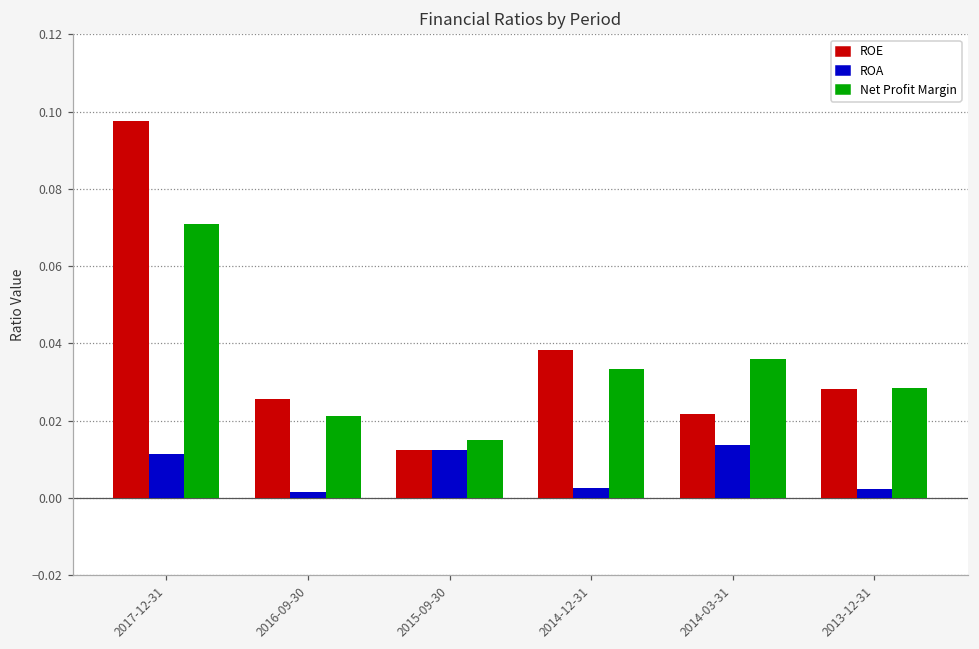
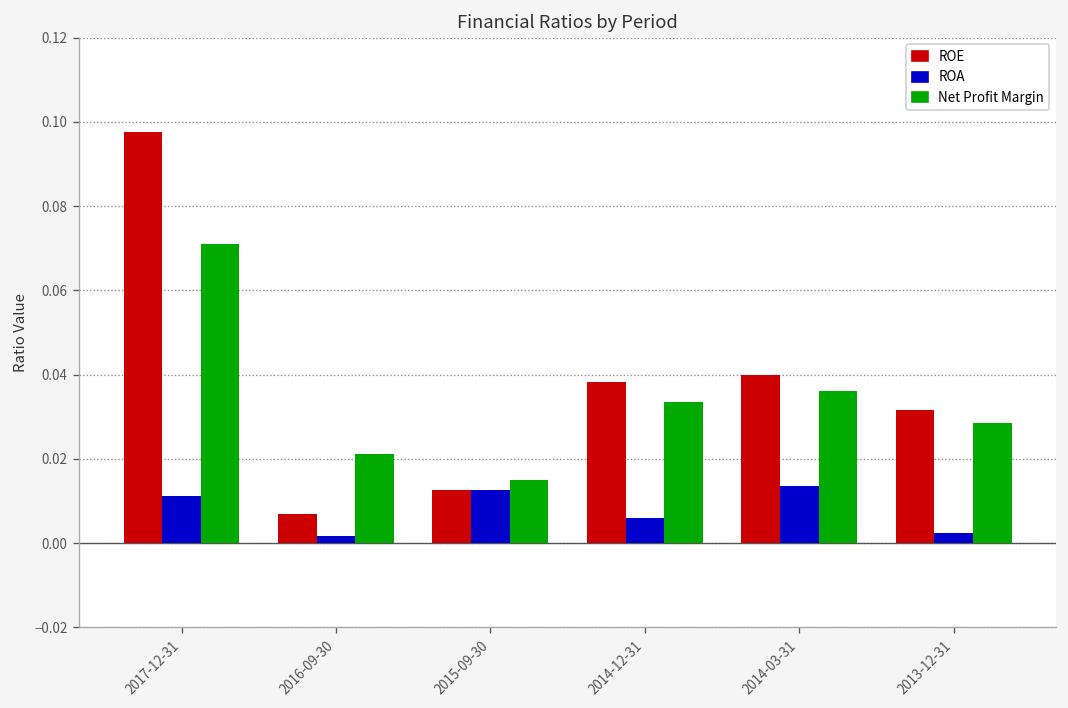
ROE, 2016-09-30: 0.026 -> 0.007
ROA, 2014-12-31: 0.003 -> 0.006
ROE, 2014-03-31: 0.022 -> 0.040
ROE, 2013-12-31: 0.028 -> 0.032
